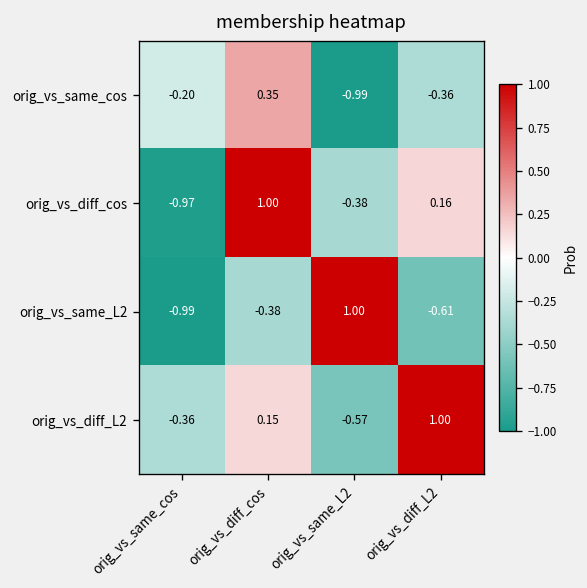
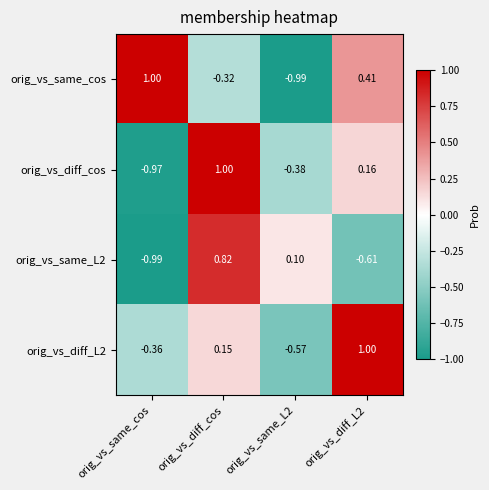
orig_vs_same_cos, orig_vs_same_cos: -0.20 -> 1.00
orig_vs_same_cos, orig_vs_diff_cos: 0.35 -> -0.32
orig_vs_same_cos, orig_vs_diff_L2: -0.36 -> 0.41
orig_vs_same_L2, orig_vs_diff_cos: -0.38 -> 0.82
orig_vs_same_L2, orig_vs_same_L2: 1.00 -> 0.10
